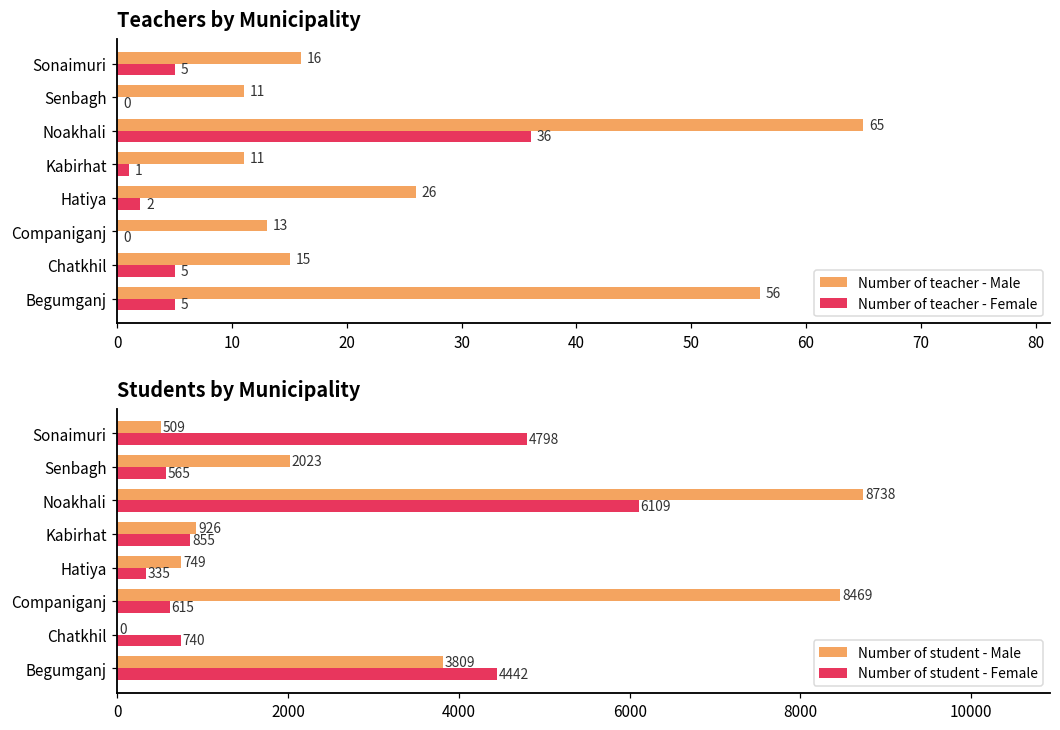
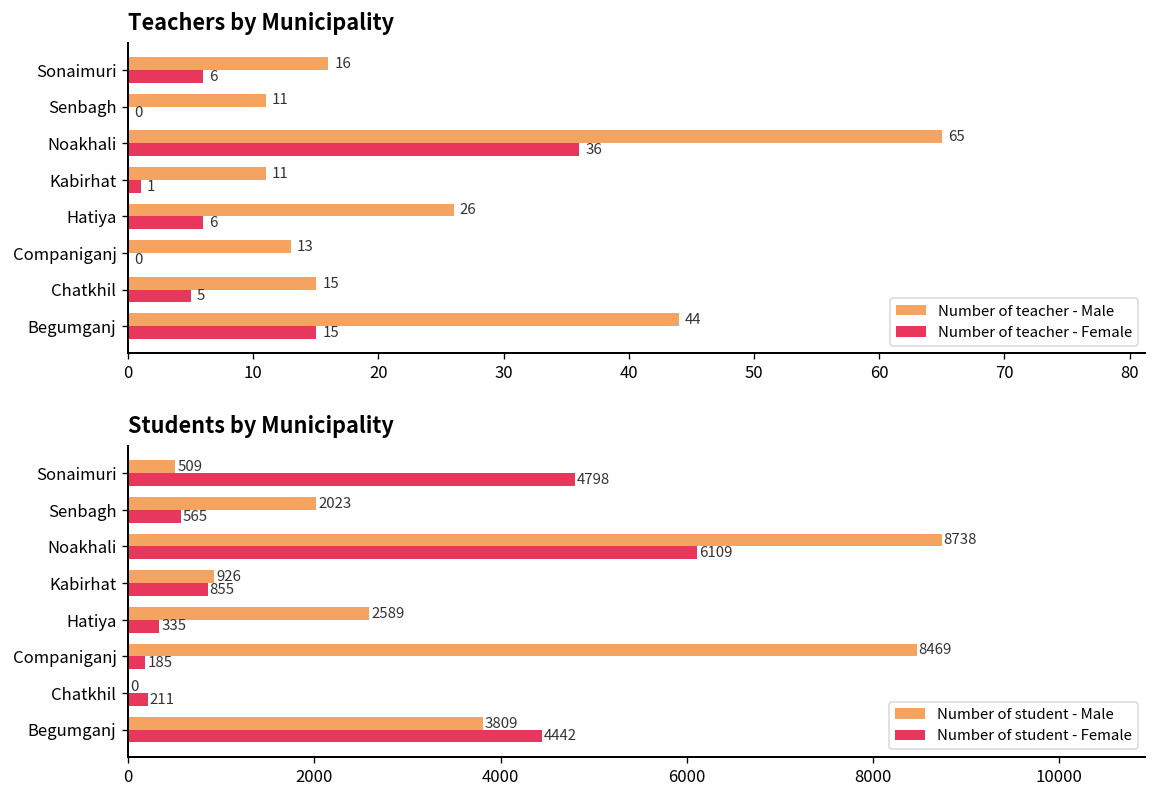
Teachers by Municipality, Number of teacher - Female, Sonaimuri: 5 -> 6
Teachers by Municipality, Number of teacher - Female, Hatiya: 2 -> 6
Teachers by Municipality, Number of teacher - Male, Begumganj: 56 -> 44
Teachers by Municipality, Number of teacher - Female, Begumganj: 5 -> 15
Students by Municipality, Number of student - Male, Hatiya: 749 -> 2589
Students by Municipality, Number of student - Female, Companiganj: 615 -> 185
Students by Municipality, Number of student - Female, Chatkhil: 740 -> 211
